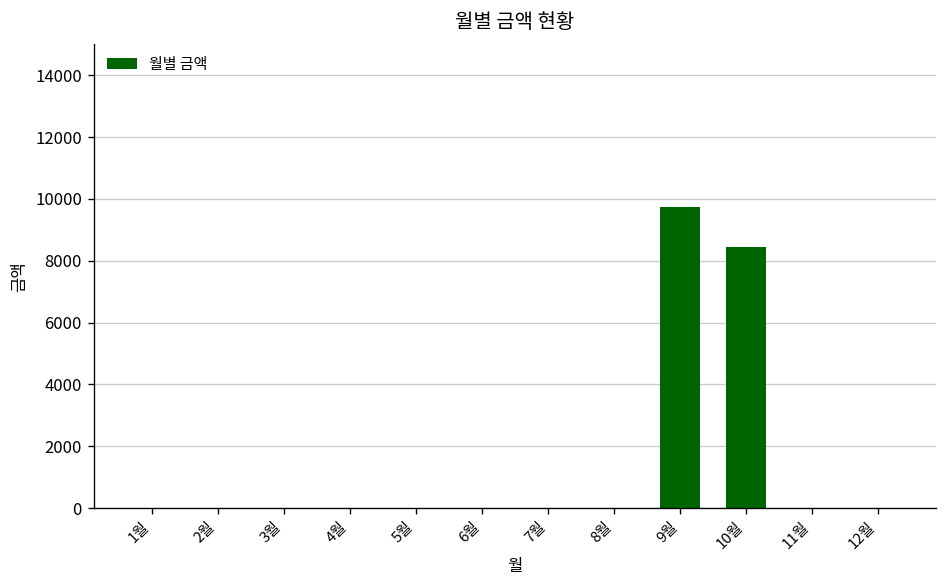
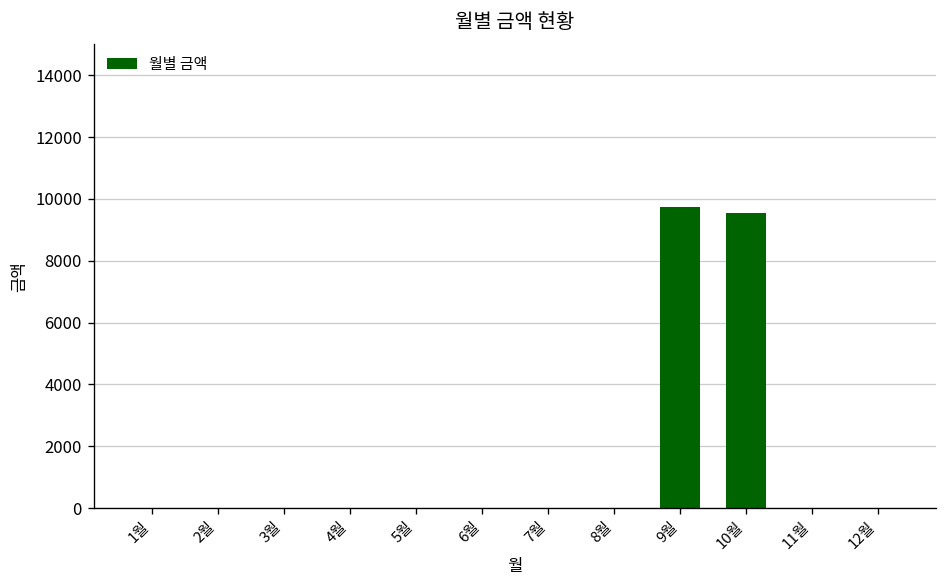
10월: 8500 -> 9500
